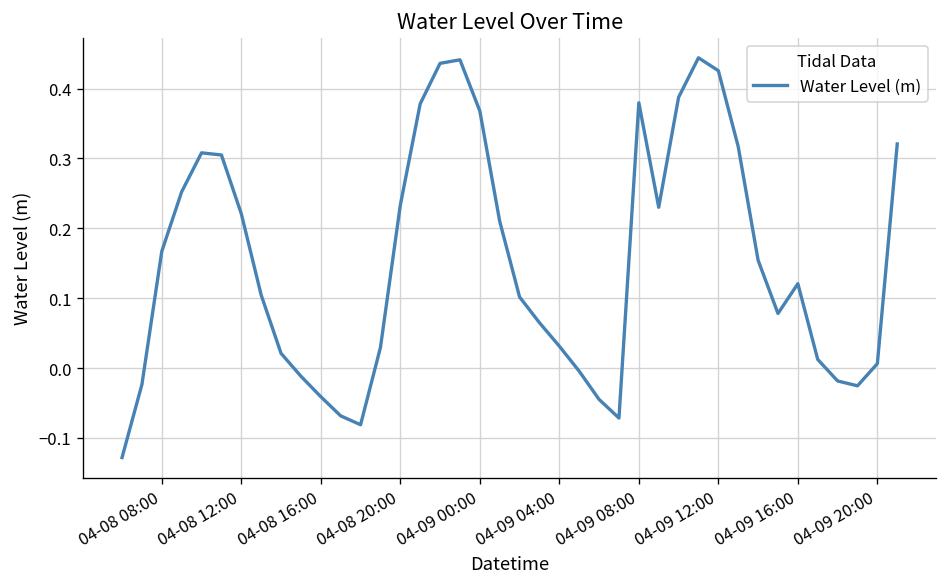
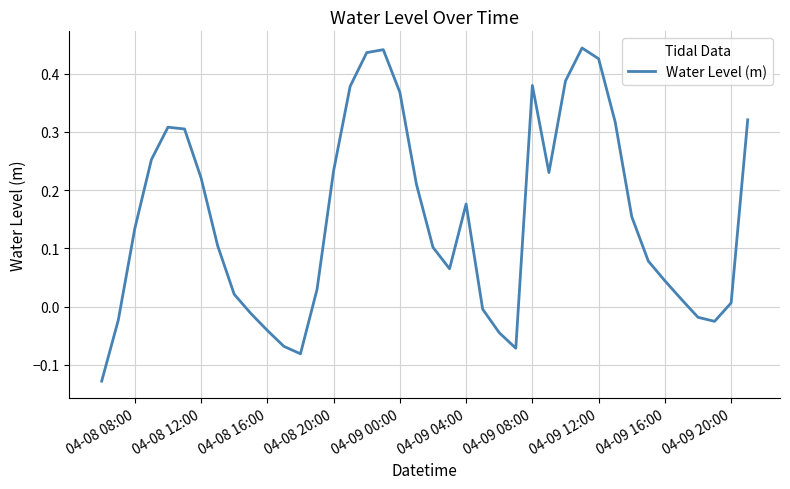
04-08 08:00: 0.17 -> 0.13
04-09 04:00: 0.03 -> 0.18
04-09 16:00: 0.12 -> 0.04
